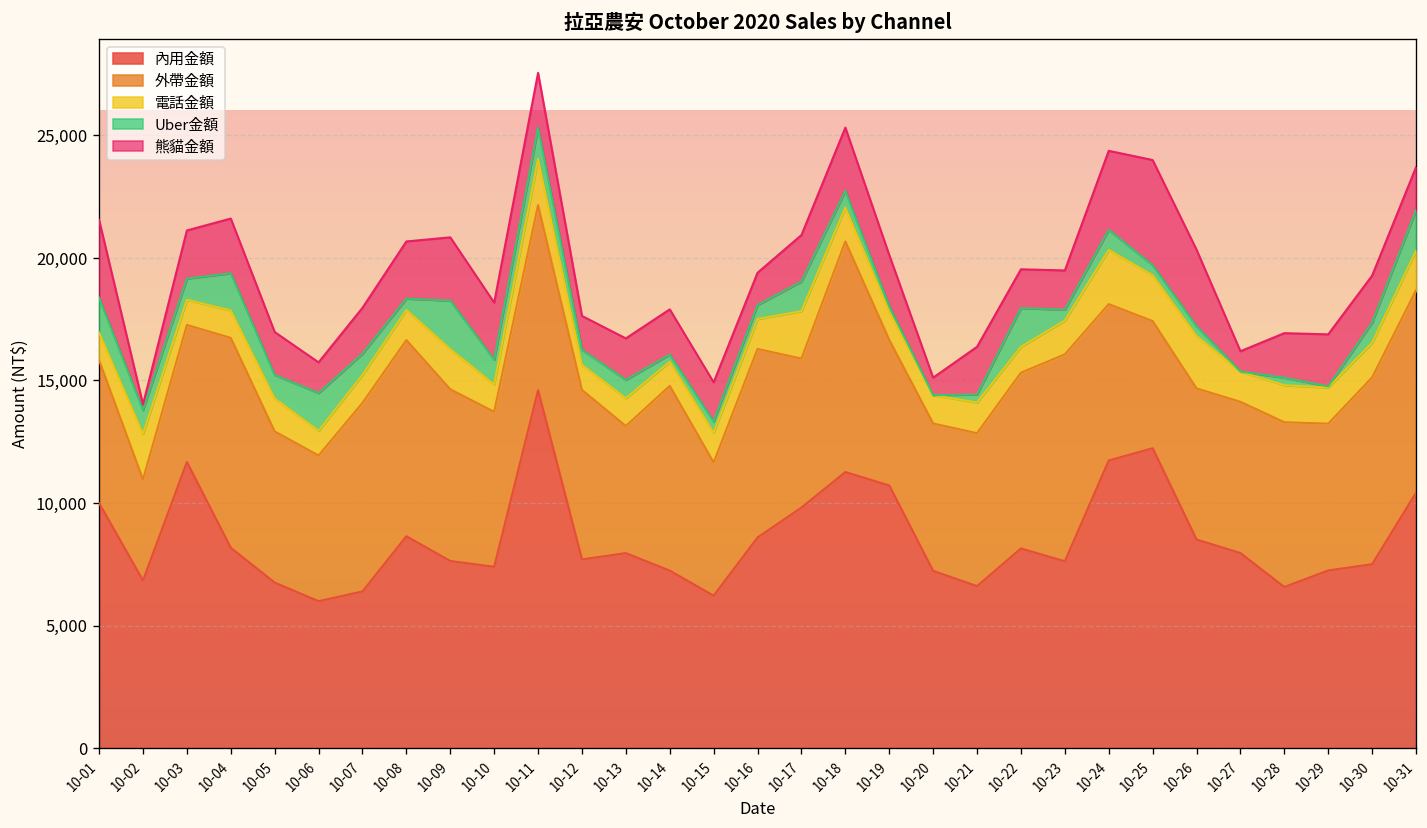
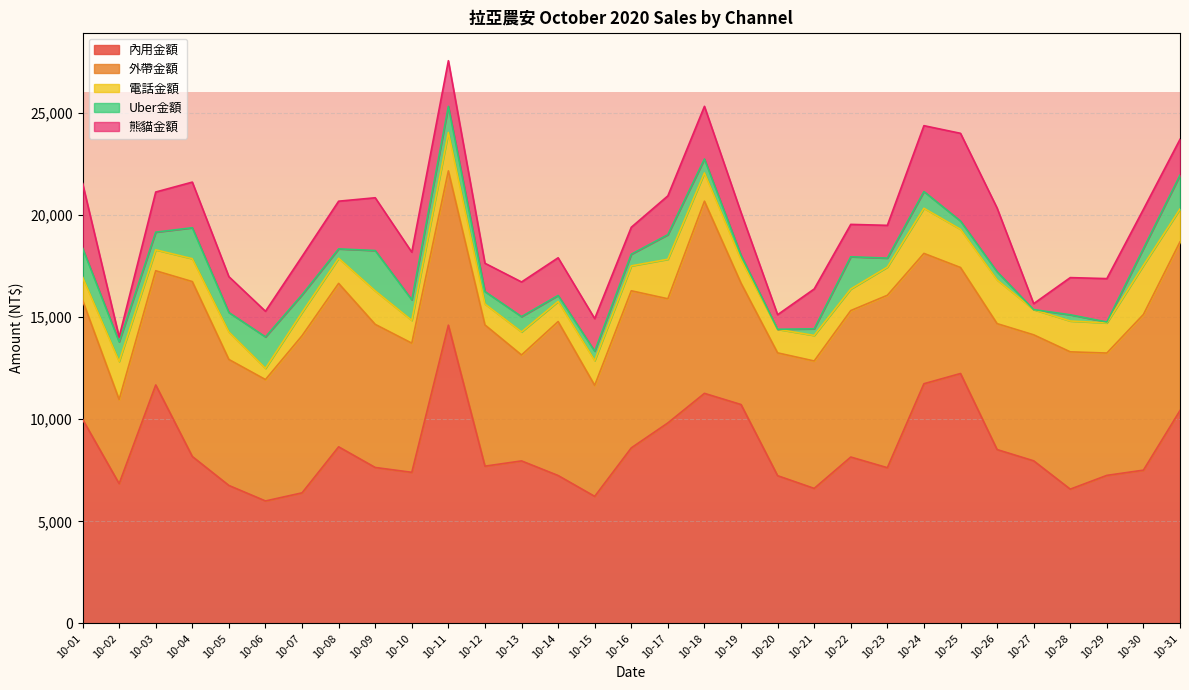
電話金額, 10-06: 1,000 -> 600
熊貓金額, 10-27: 800 -> 300
電話金額, 10-30: 1,400 -> 2,400
